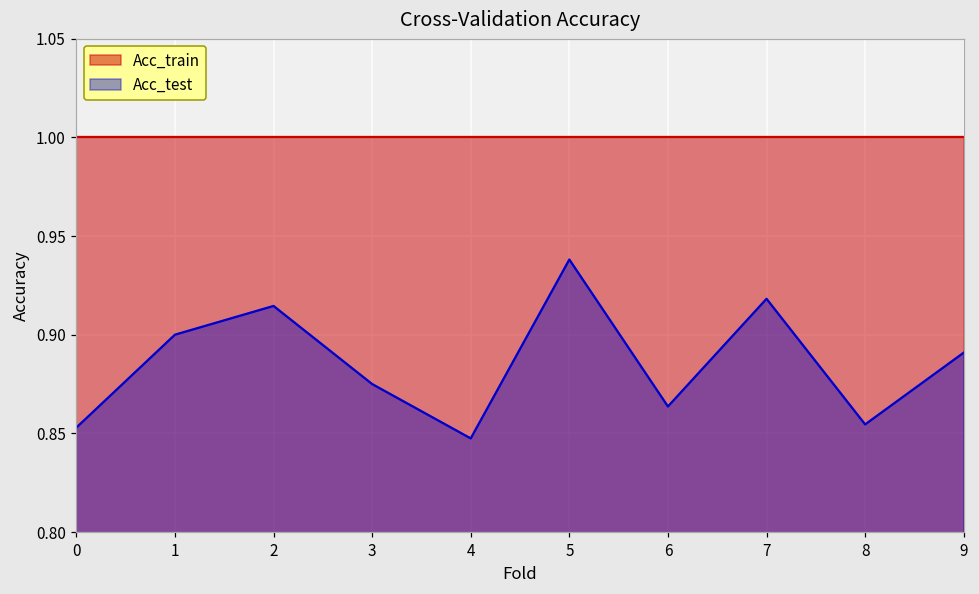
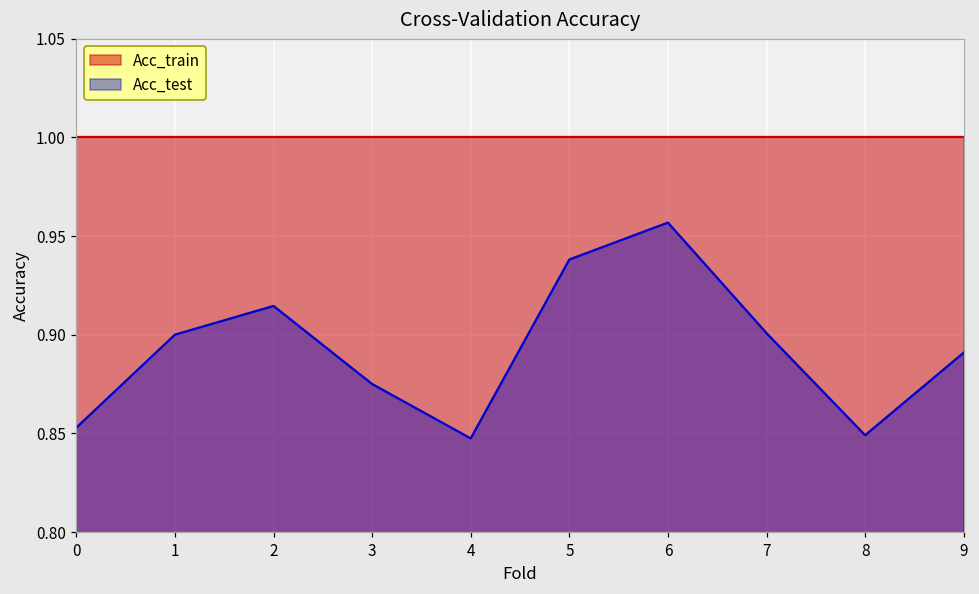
Acc_test, 6: 0.864 -> 0.957
Acc_test, 7: 0.918 -> 0.901
Acc_test, 8: 0.855 -> 0.849
